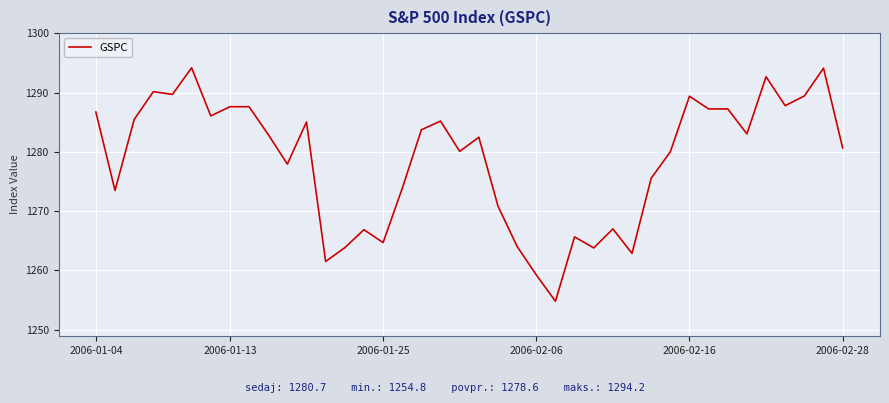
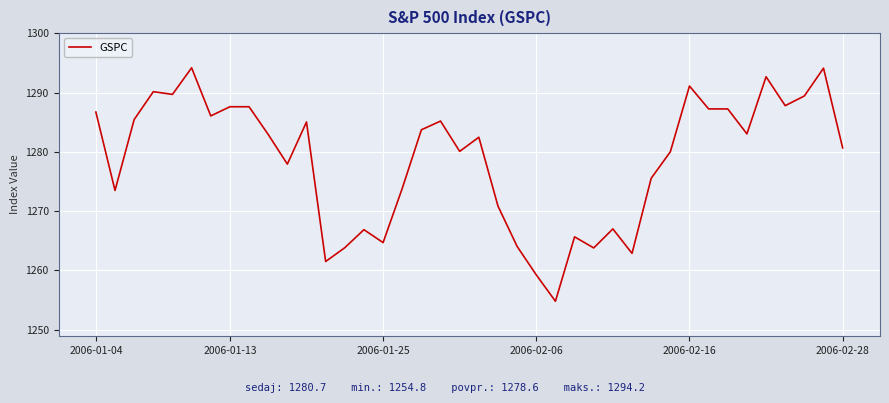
2006-02-16: 1289 -> 1291
